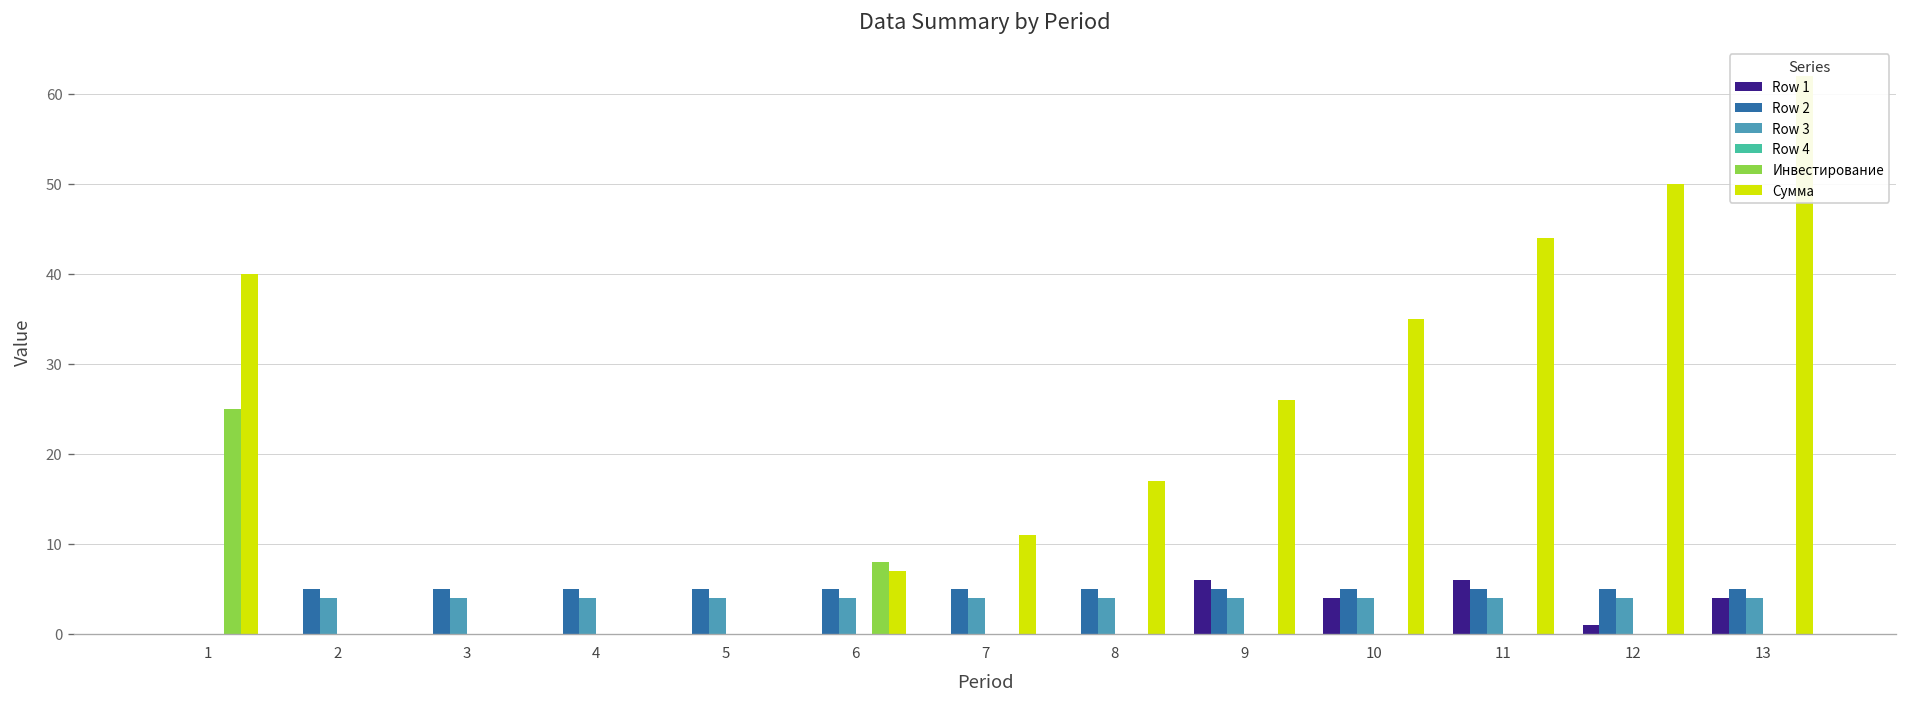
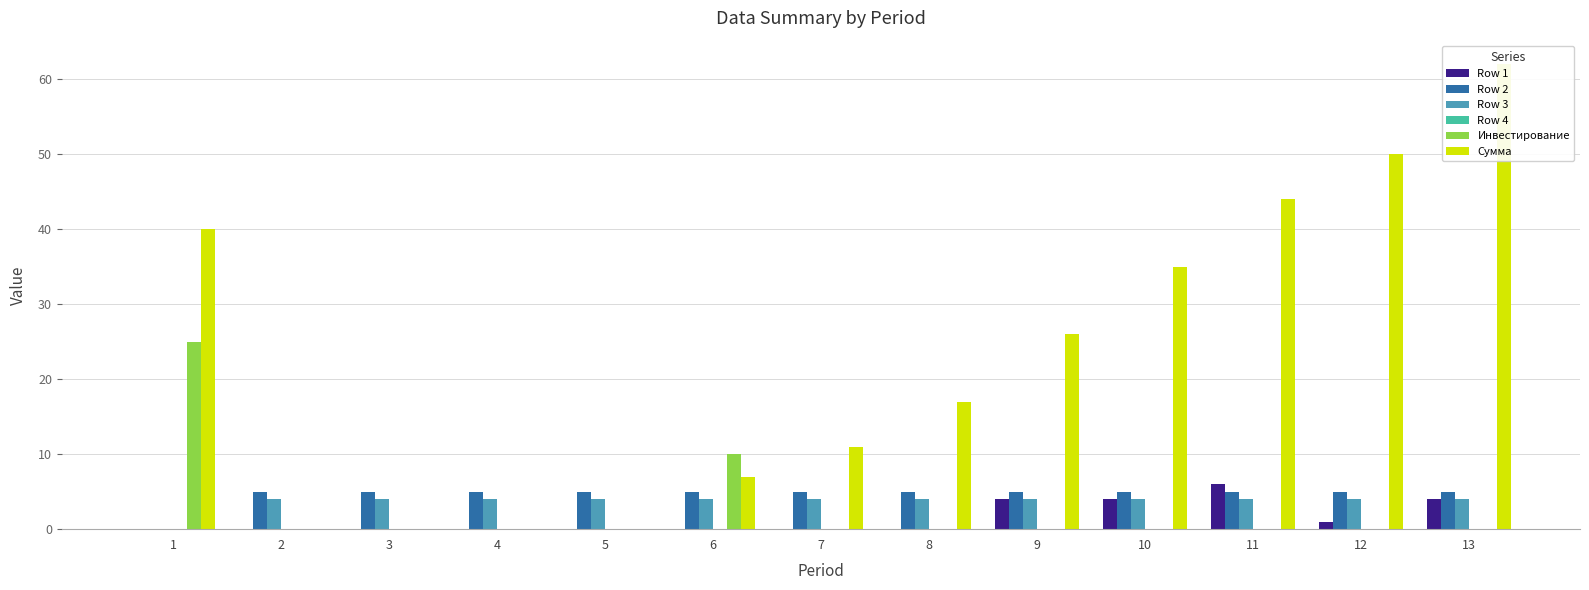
Инвестирование, 6: 8 -> 10
Row 1, 9: 6 -> 4
